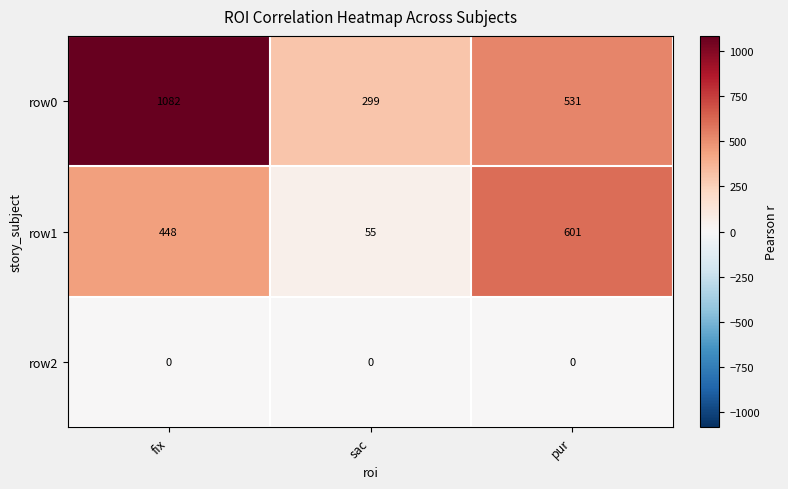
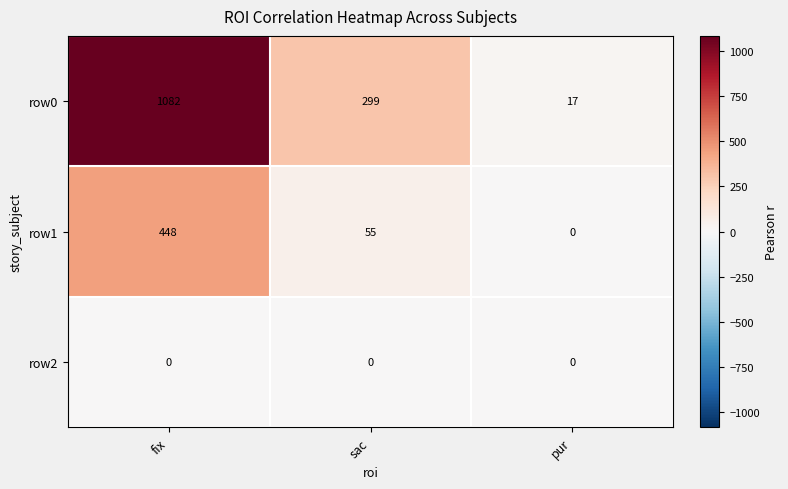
row0, pur: 531 -> 17
row1, pur: 601 -> 0
